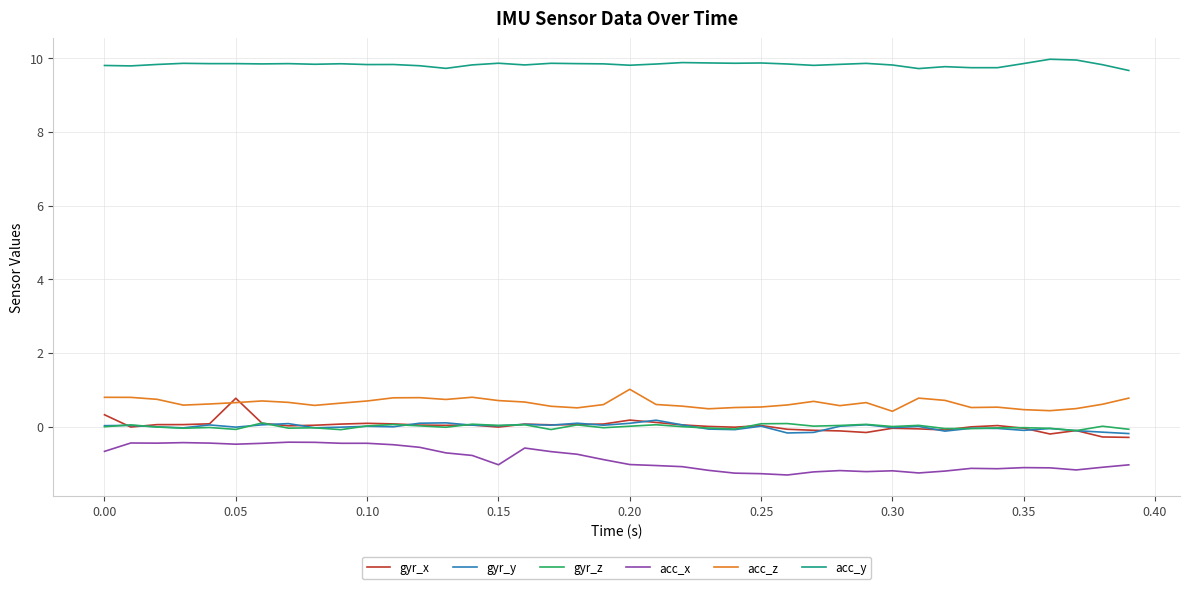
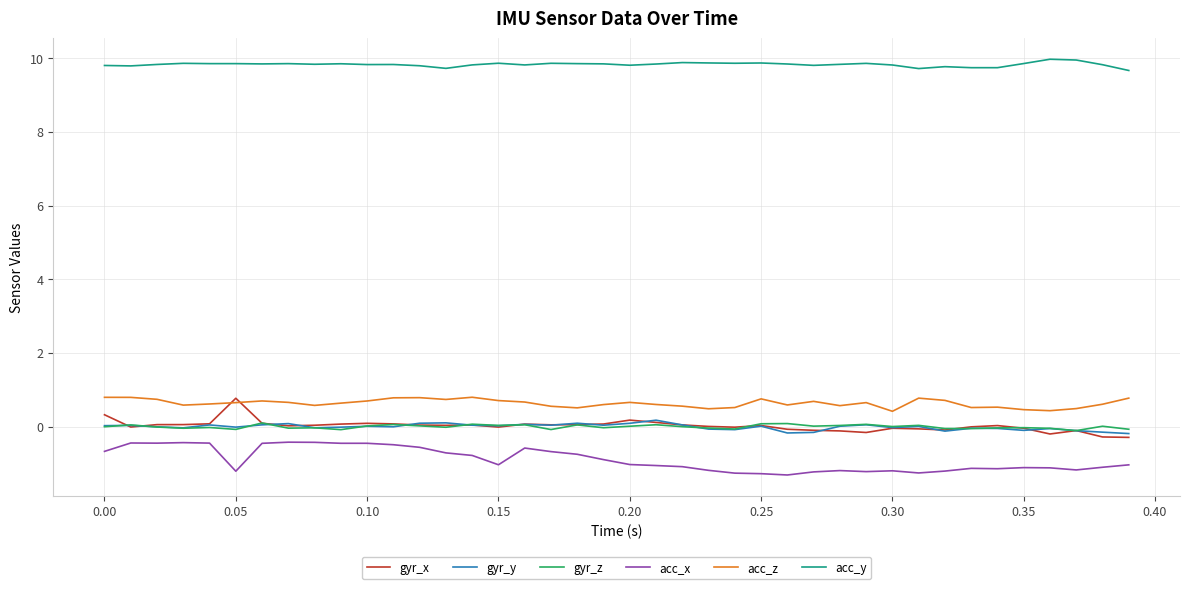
acc_x, 0.05: -0.5 -> -1.2
acc_z, 0.20: 1.0 -> 0.7
acc_z, 0.25: 0.5 -> 0.8
